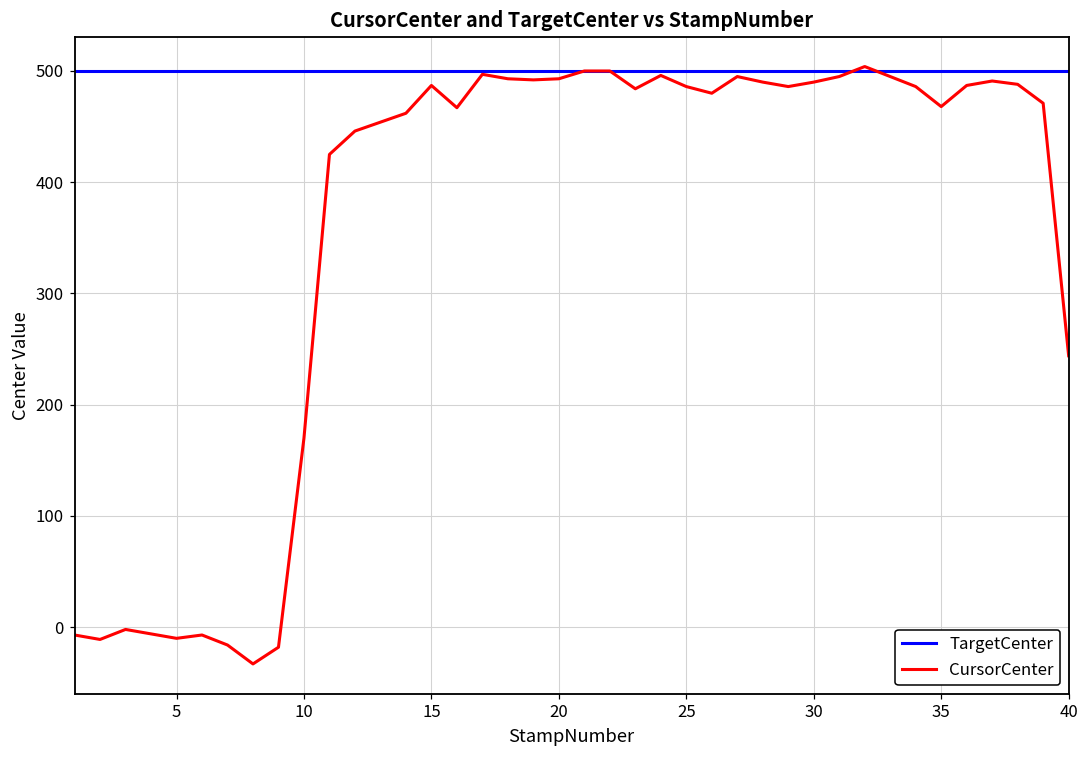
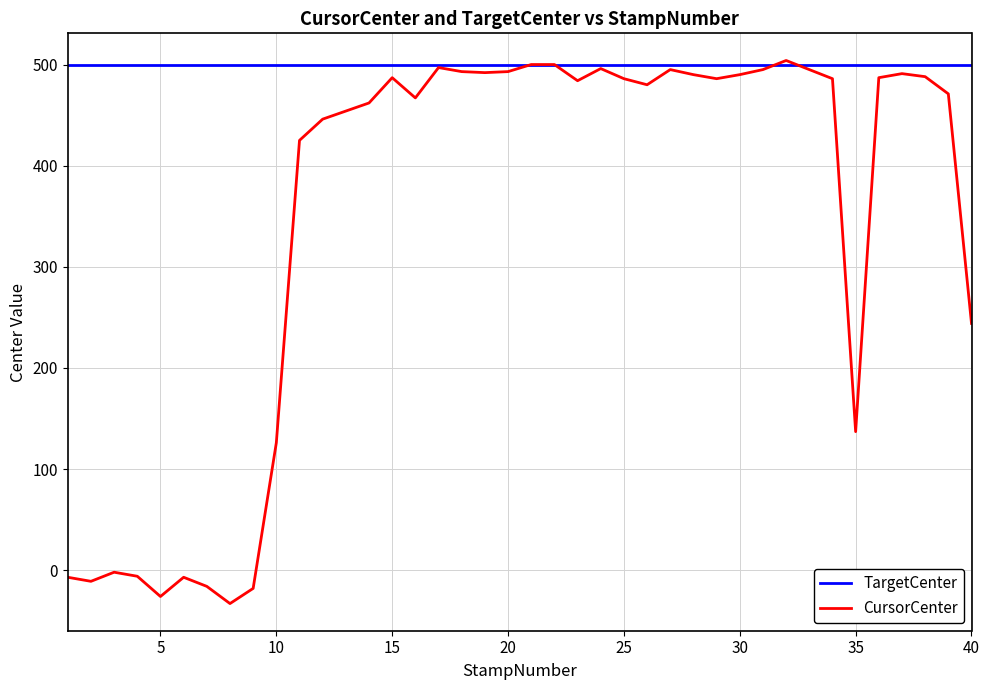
CursorCenter, 5: -10 -> -26
CursorCenter, 10: 170 -> 126
CursorCenter, 35: 468 -> 137
